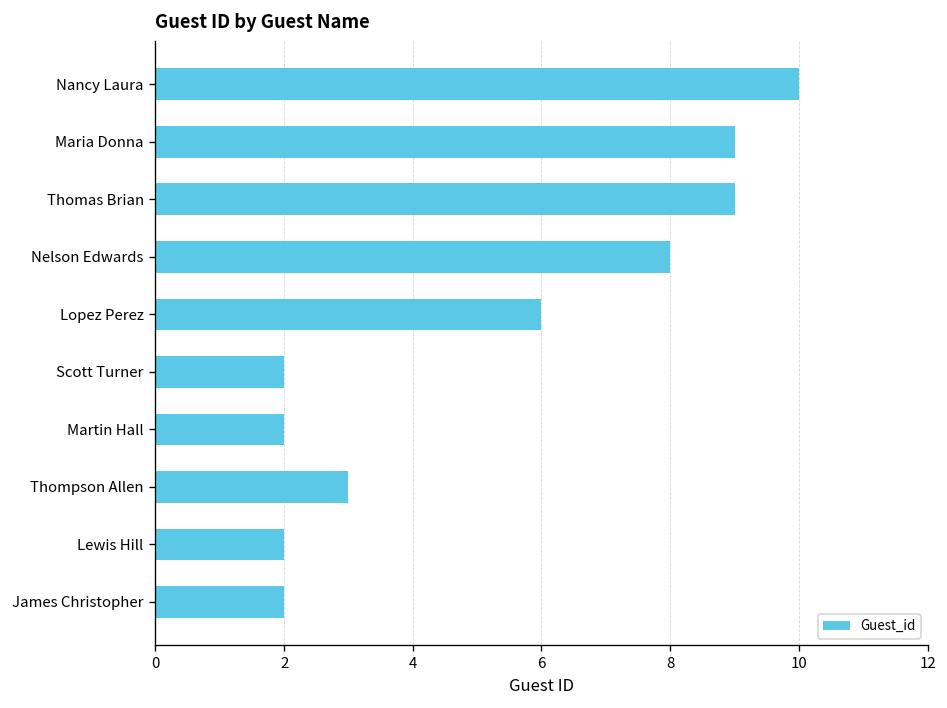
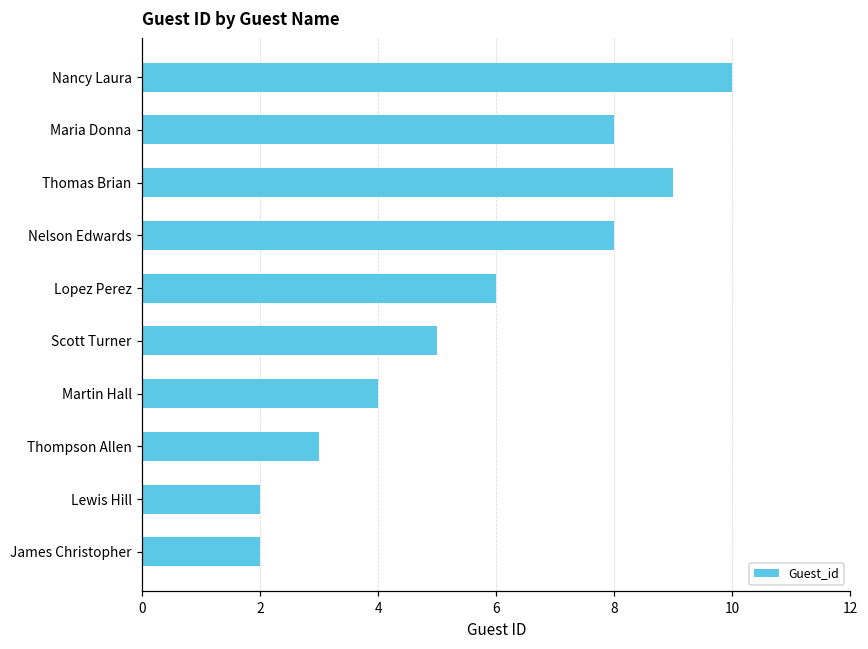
Maria Donna: 9 -> 8
Scott Turner: 2 -> 5
Martin Hall: 2 -> 4
